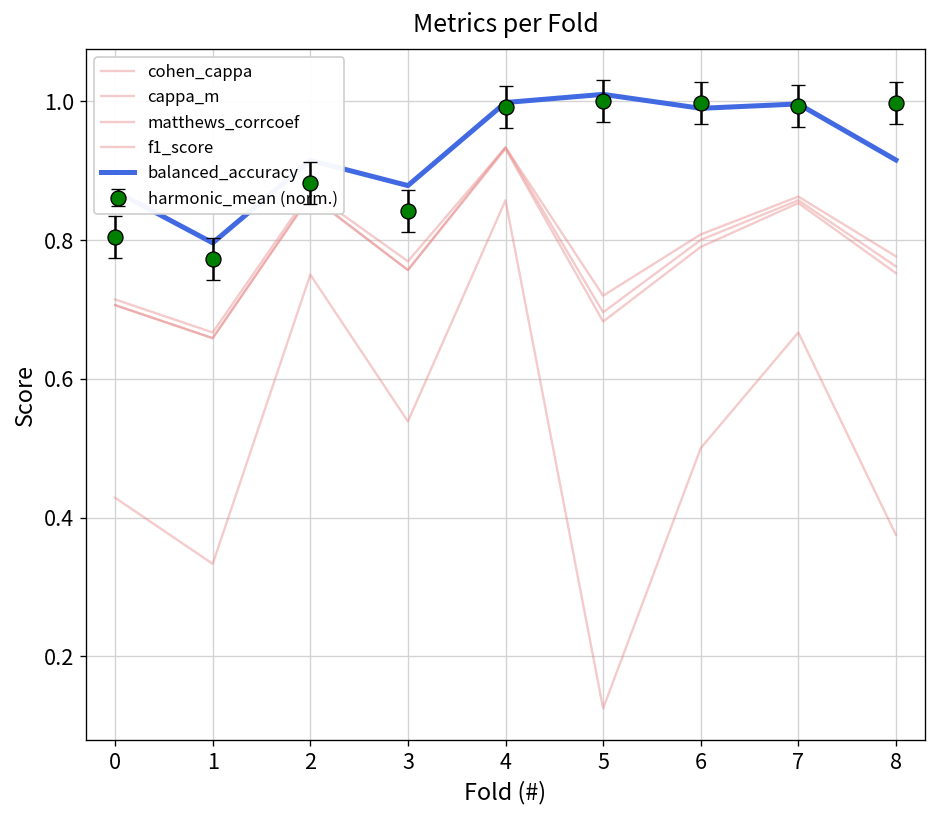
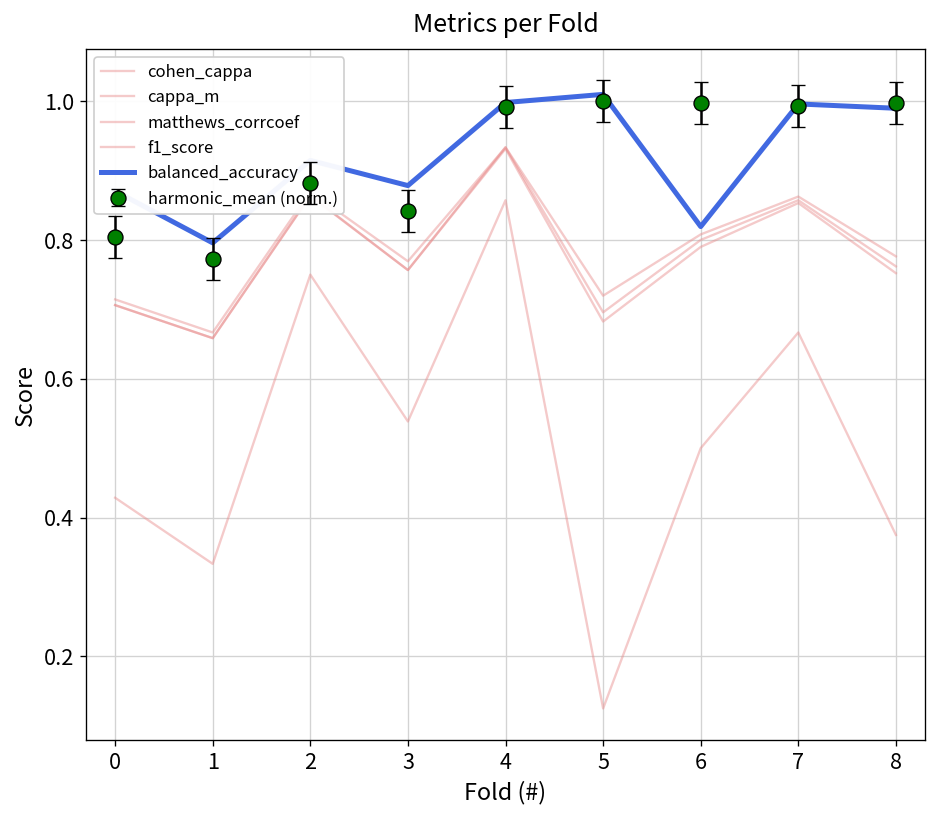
balanced_accuracy, 6: 0.99 -> 0.82
balanced_accuracy, 8: 0.92 -> 0.99
